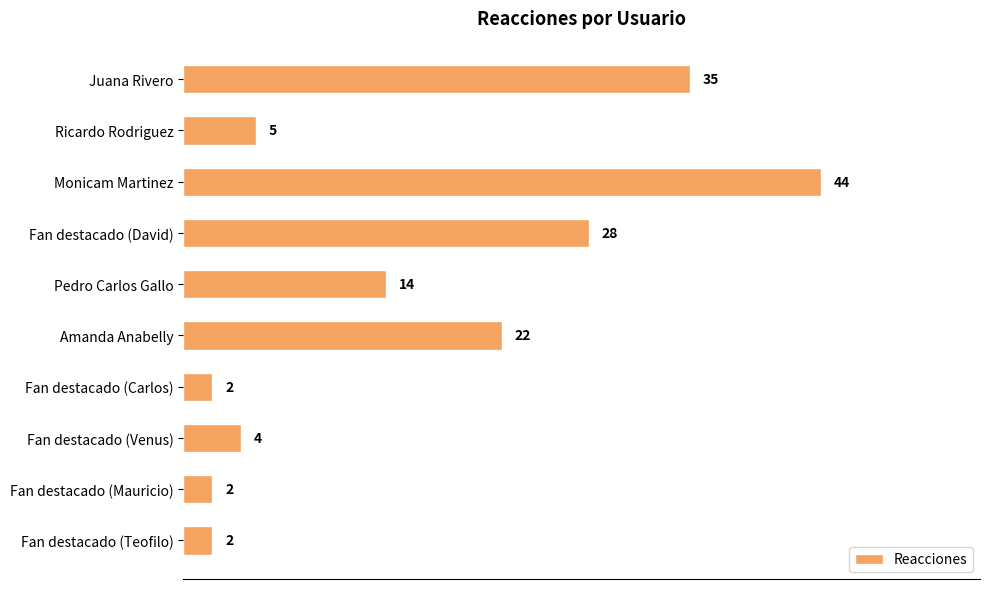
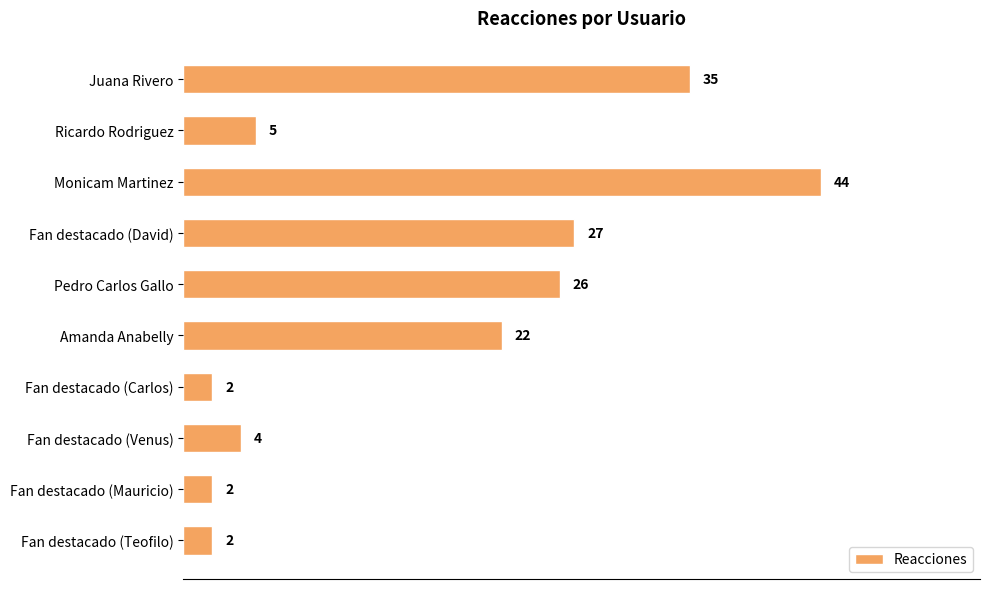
Fan destacado (David): 28 -> 27
Pedro Carlos Gallo: 14 -> 26
